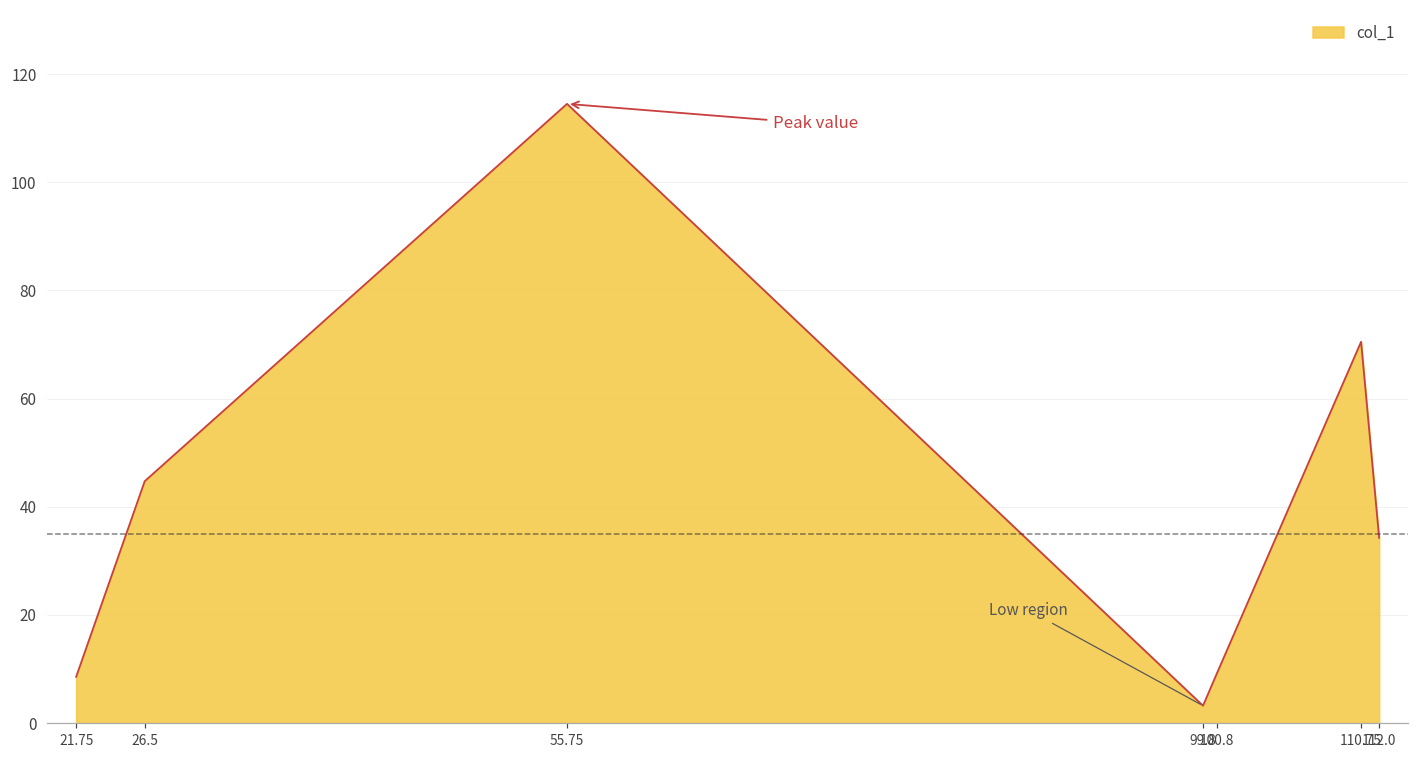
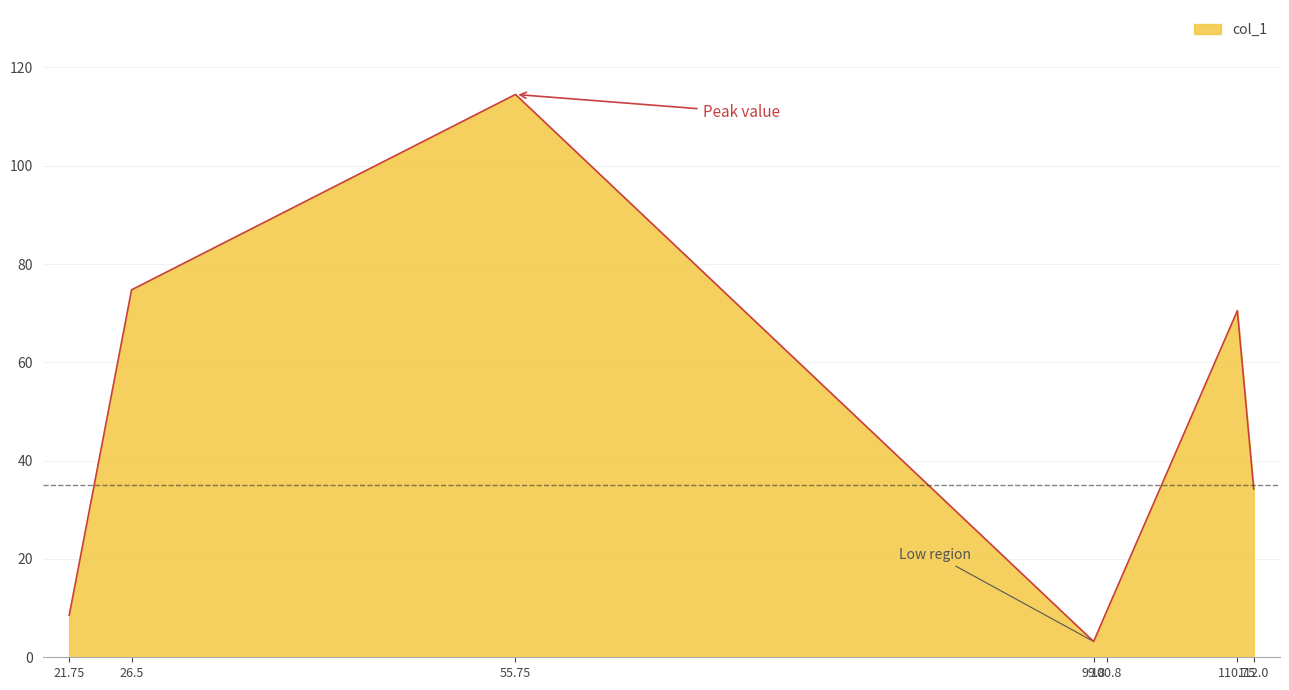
26.5: 45 -> 75
